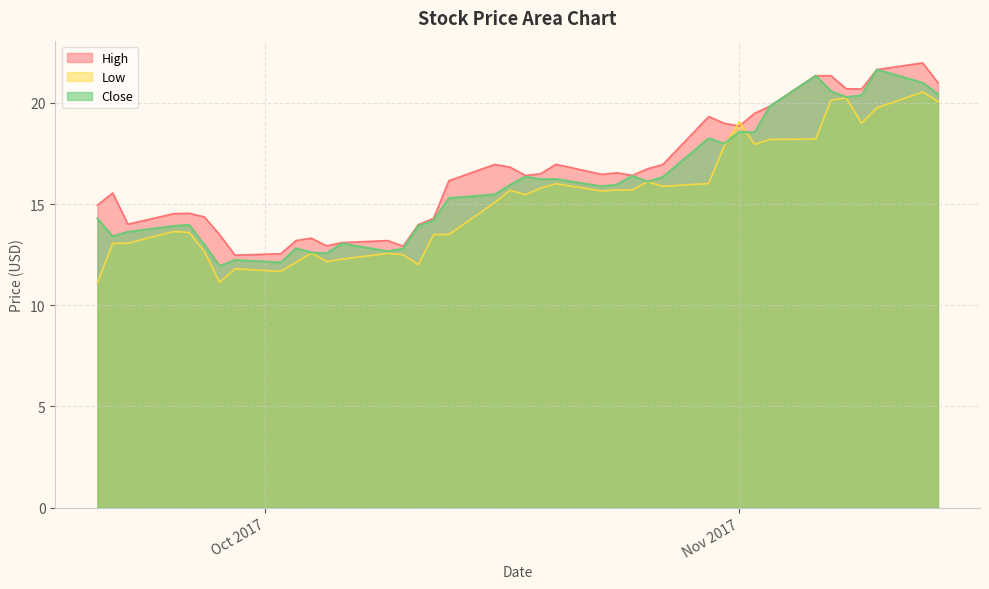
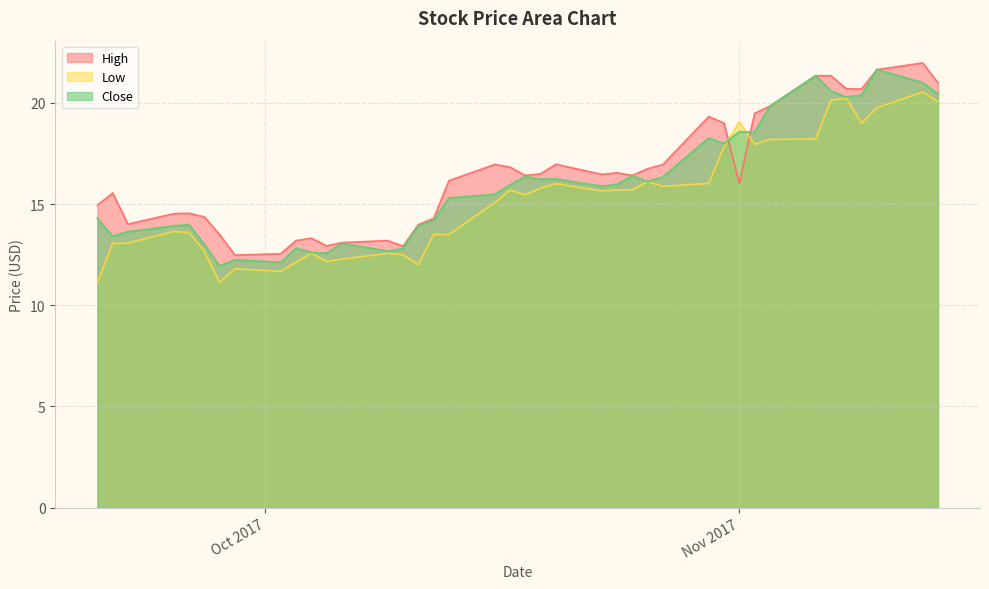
High, Nov 2017: 18.9 -> 16.0
